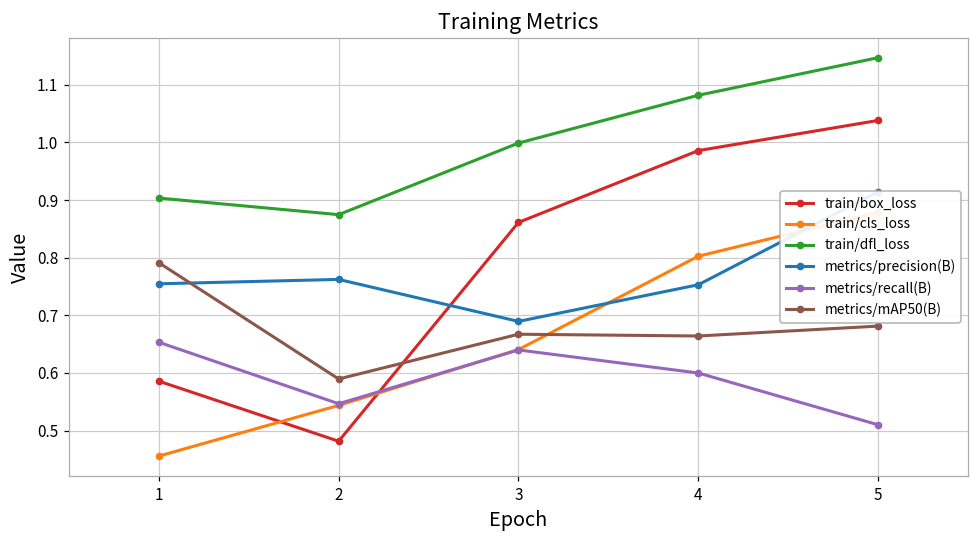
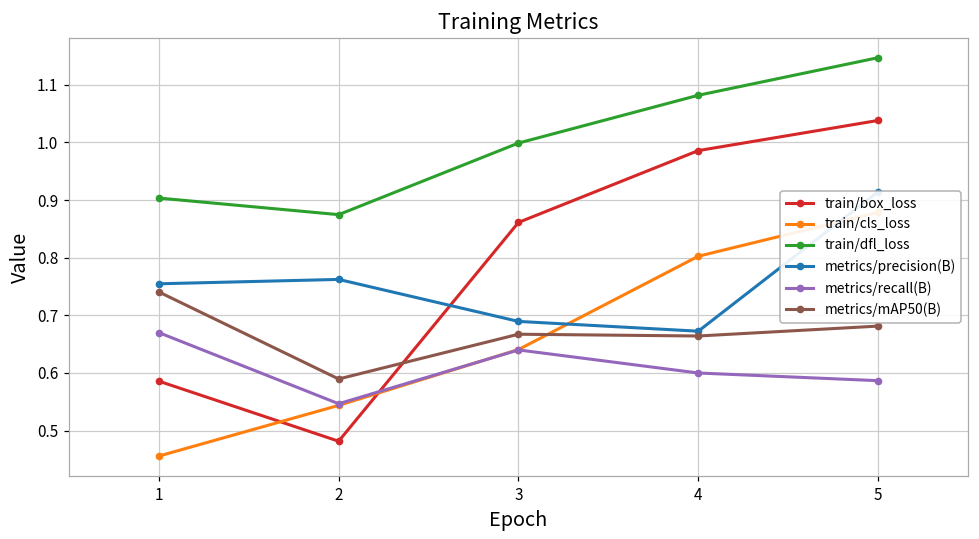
metrics/recall(B), 1: 0.65 -> 0.67
metrics/mAP50(B), 1: 0.79 -> 0.74
metrics/precision(B), 4: 0.75 -> 0.67
metrics/recall(B), 5: 0.51 -> 0.59
